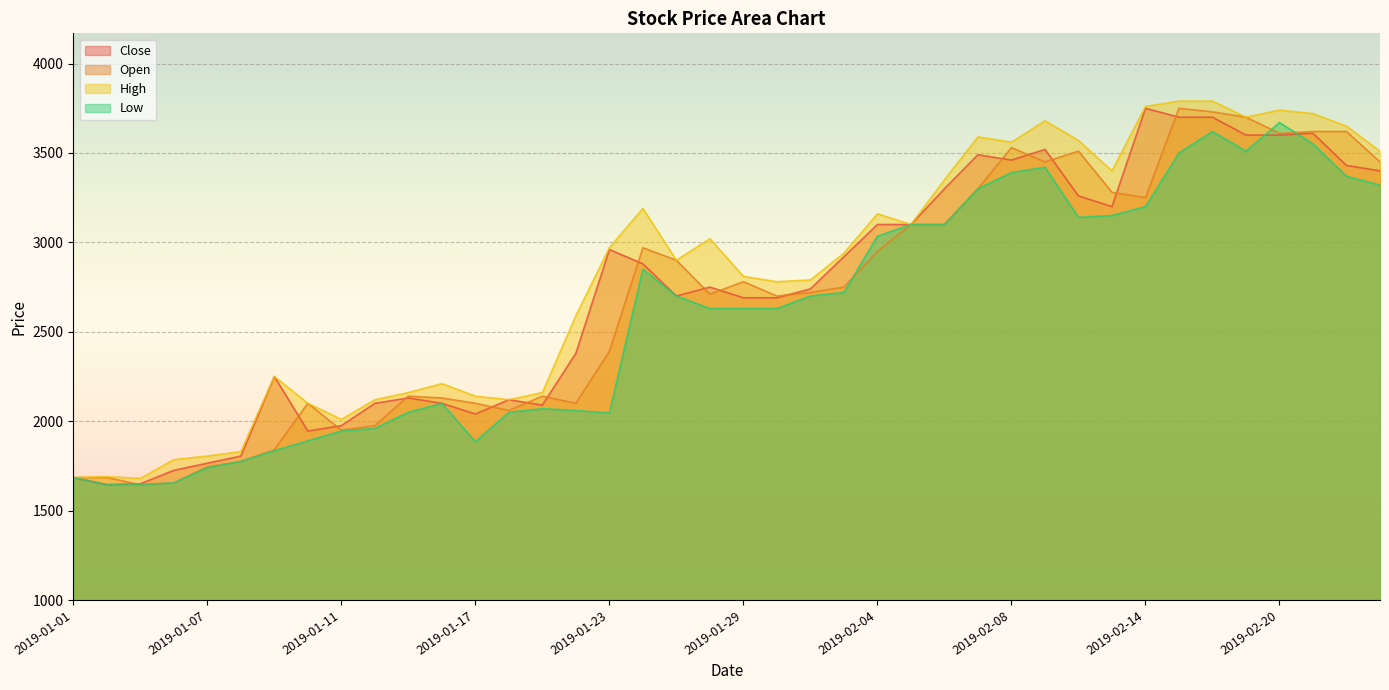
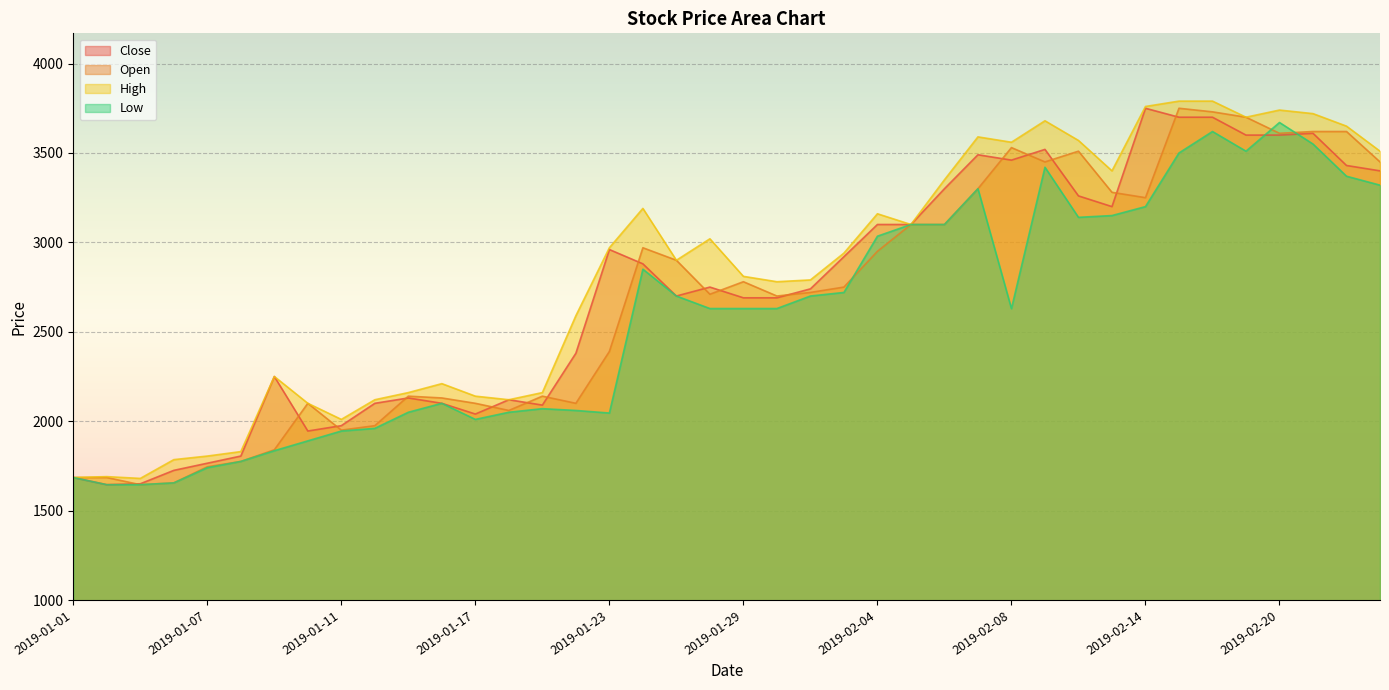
Low, 2019-01-17: 1890 -> 2010
Low, 2019-02-08: 3390 -> 2630
